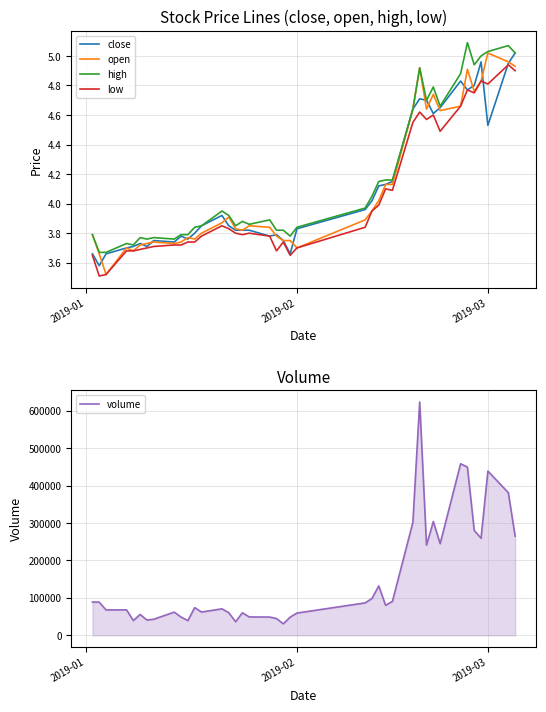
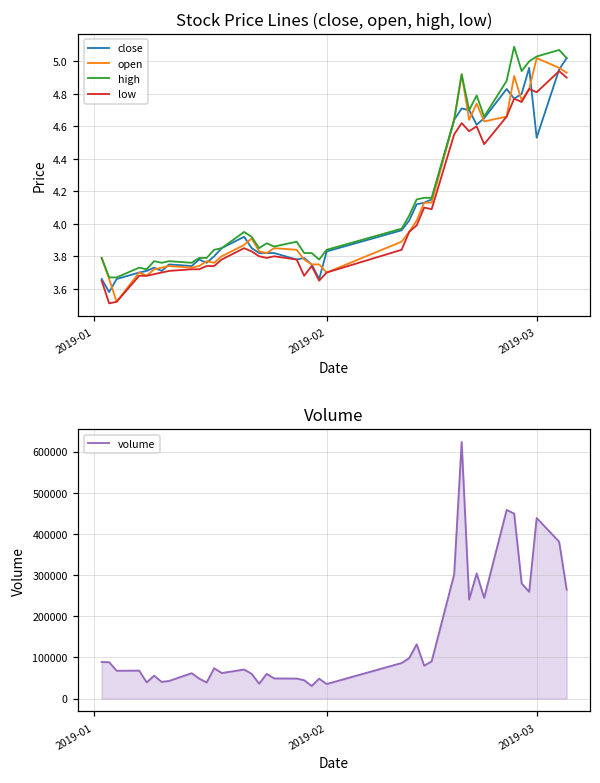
Volume, 2019-02: 60000 -> 40000
